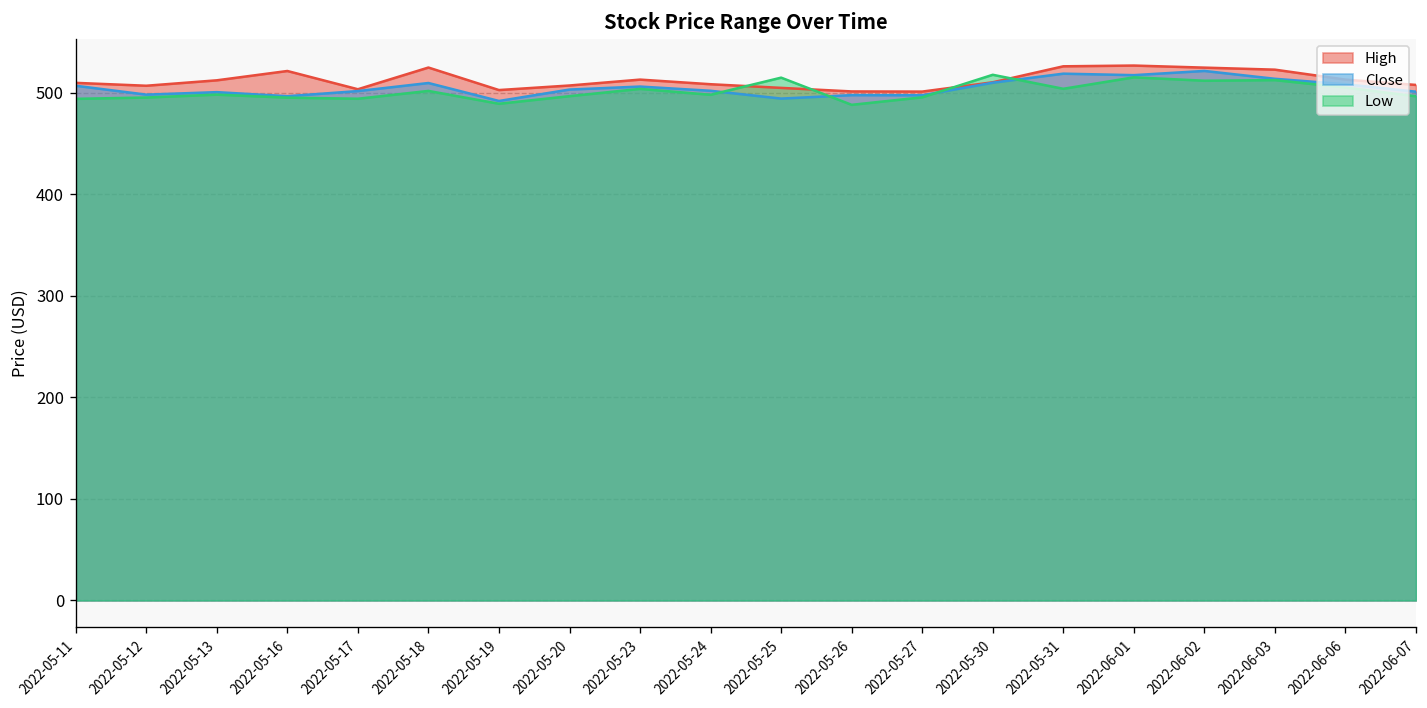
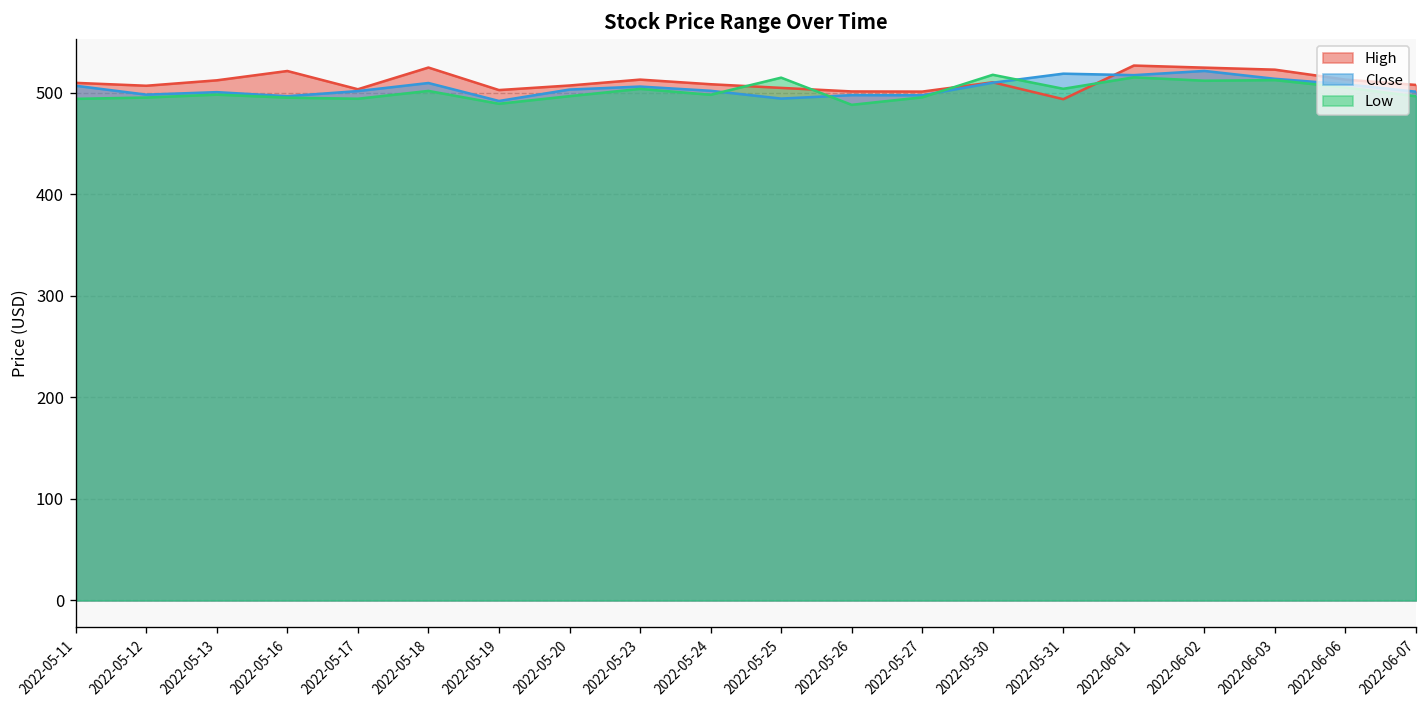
High, 2022-05-31: 530 -> 490
